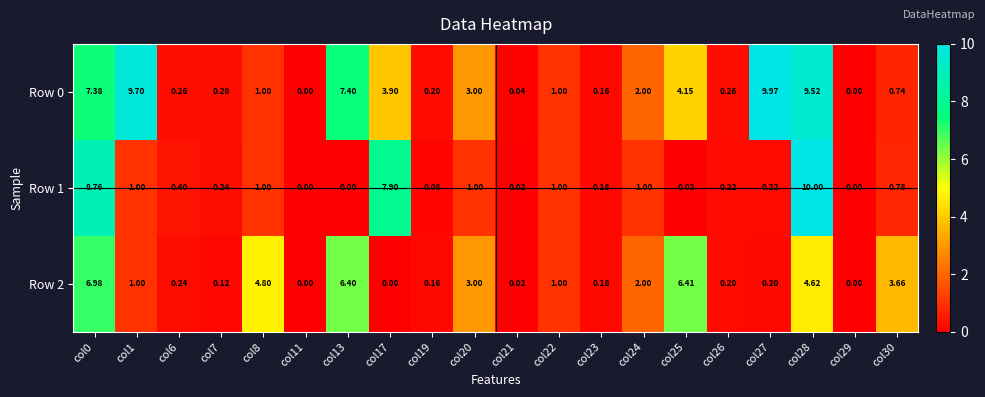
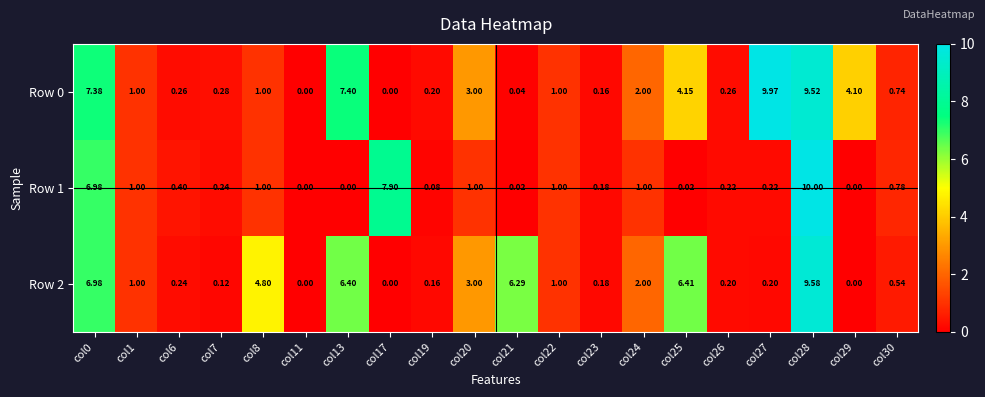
Row 0, col1: 9.70 -> 1.00
Row 0, col17: 3.90 -> 0.00
Row 0, col29: 0.00 -> 4.10
Row 1, col0: 8.76 -> 6.98
Row 2, col21: 0.02 -> 6.29
Row 2, col28: 4.62 -> 9.58
Row 2, col30: 3.66 -> 0.54
